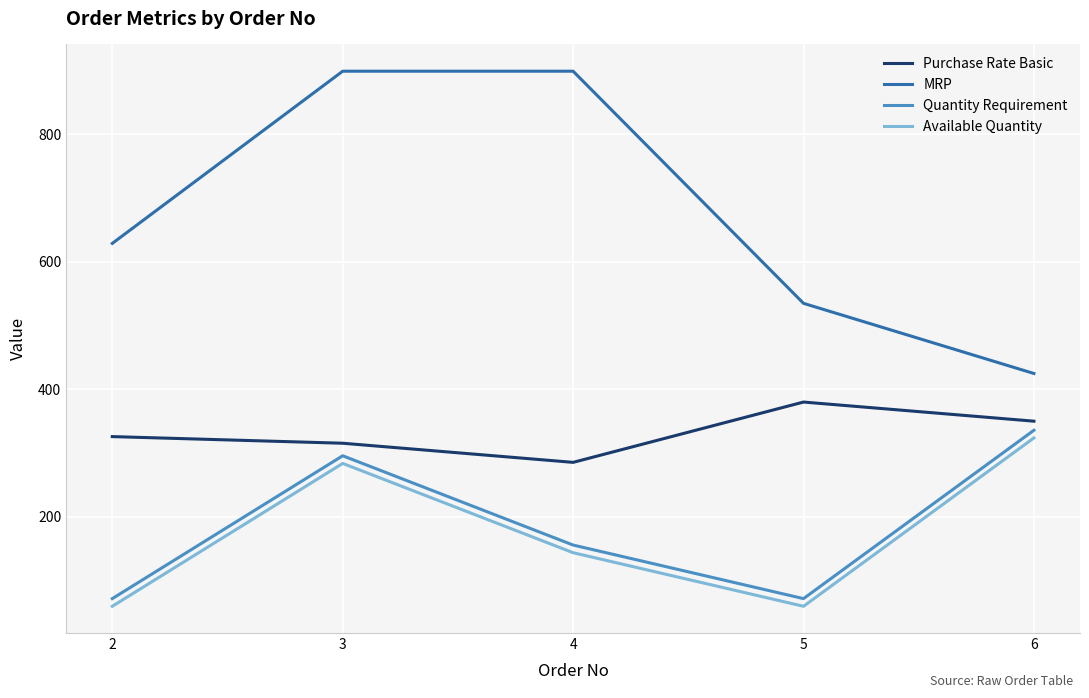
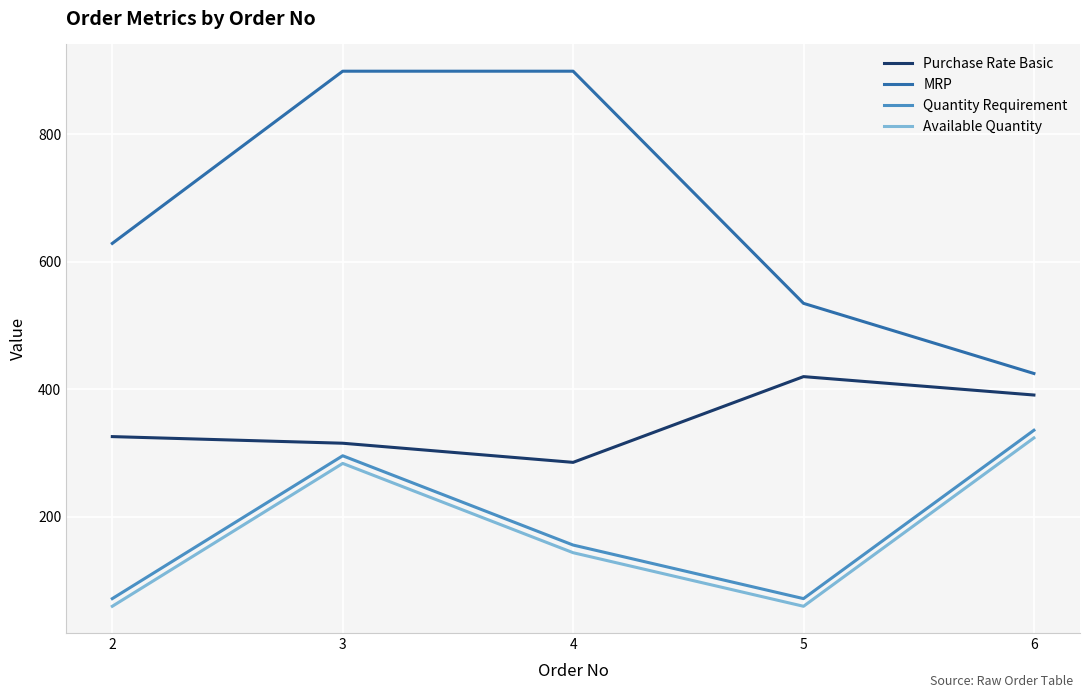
Purchase Rate Basic, 5: 380 -> 420
Purchase Rate Basic, 6: 350 -> 390
